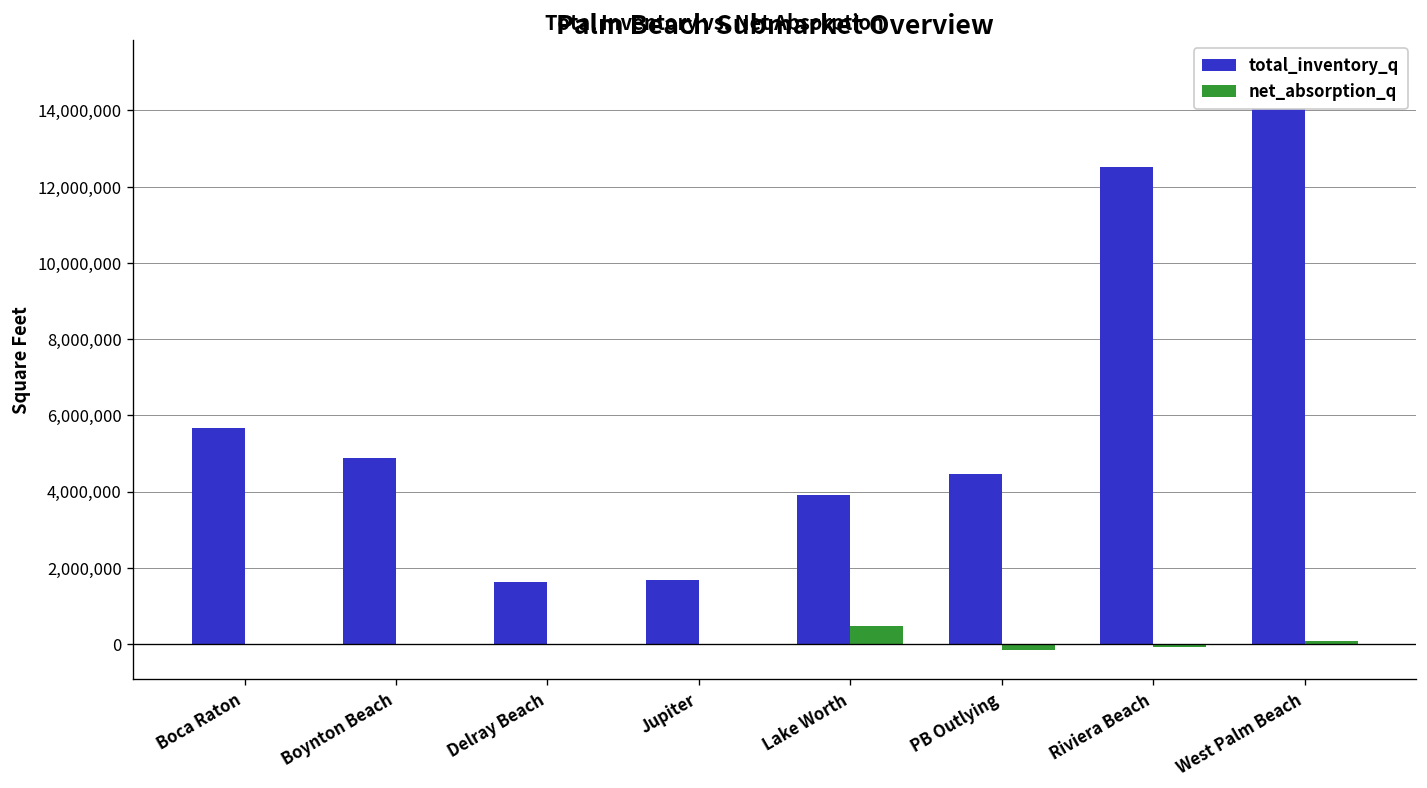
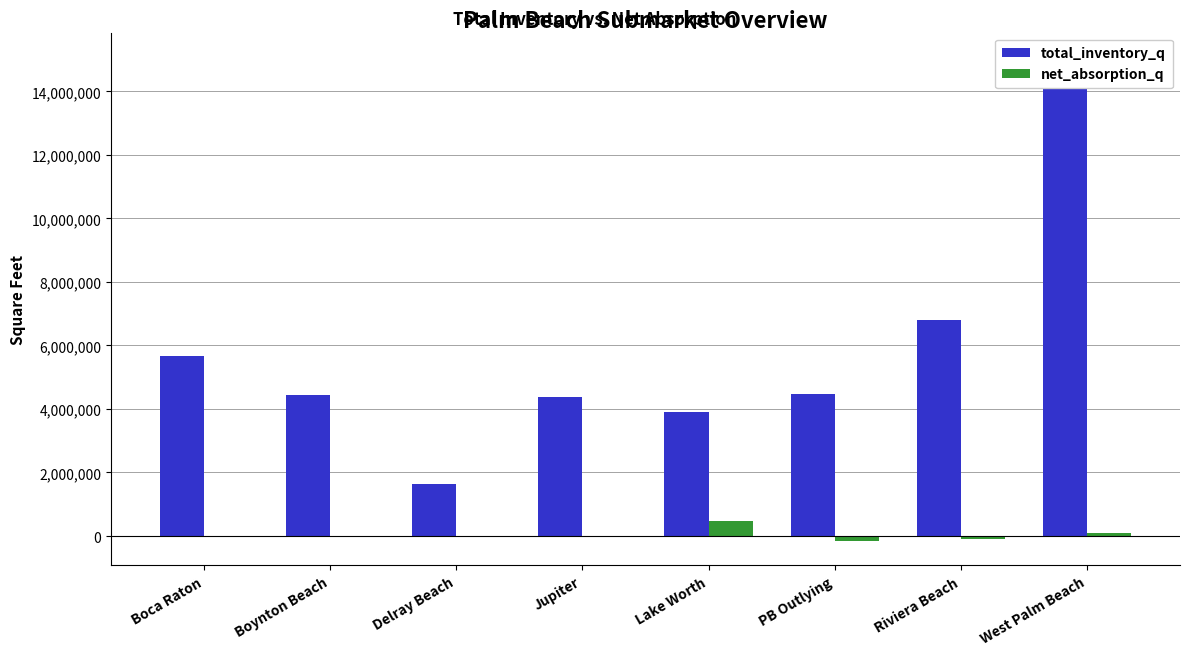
total_inventory_q, Boynton Beach: 4,900,000 -> 4,400,000
total_inventory_q, Jupiter: 1,700,000 -> 4,400,000
total_inventory_q, Riviera Beach: 12,500,000 -> 6,800,000
